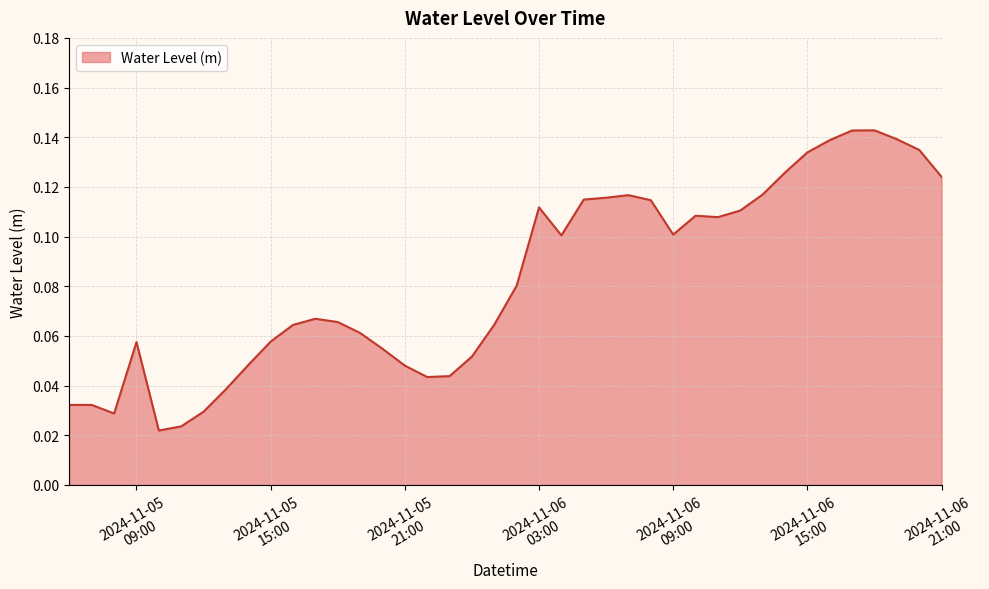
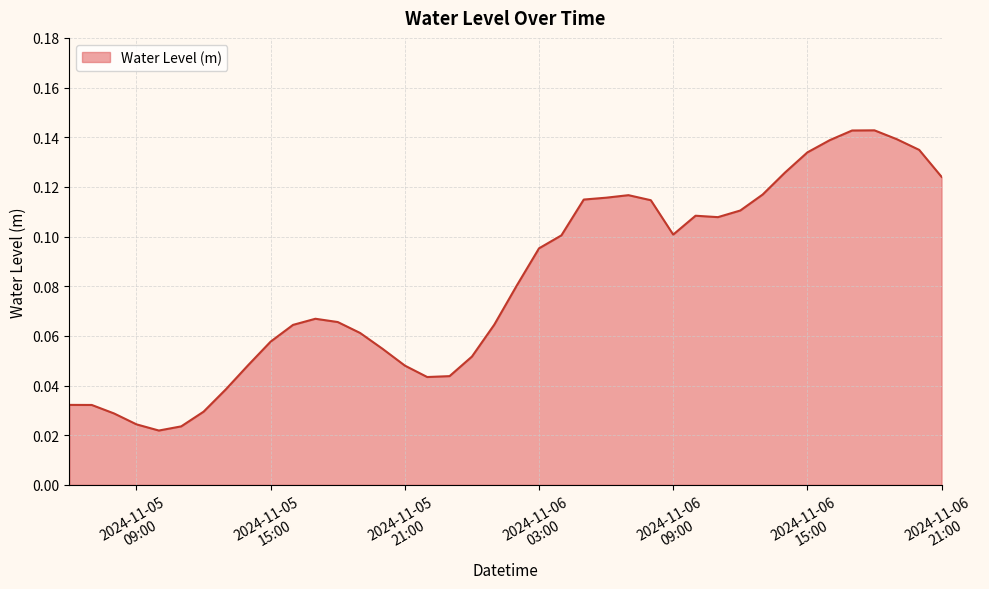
2024-11-05 09:00: 0.058 -> 0.024
2024-11-06 03:00: 0.112 -> 0.095
